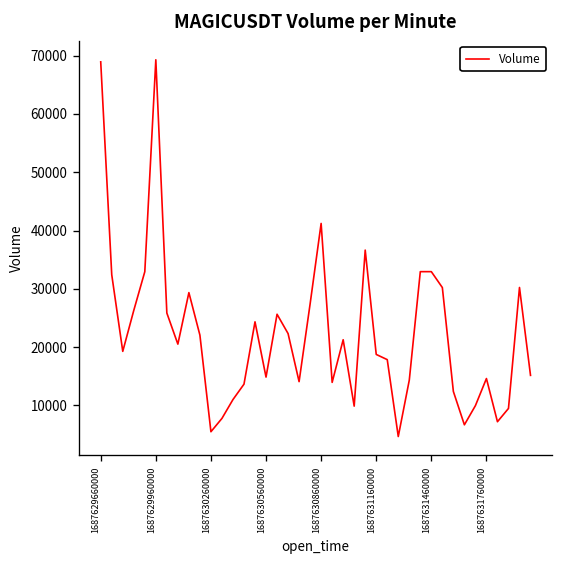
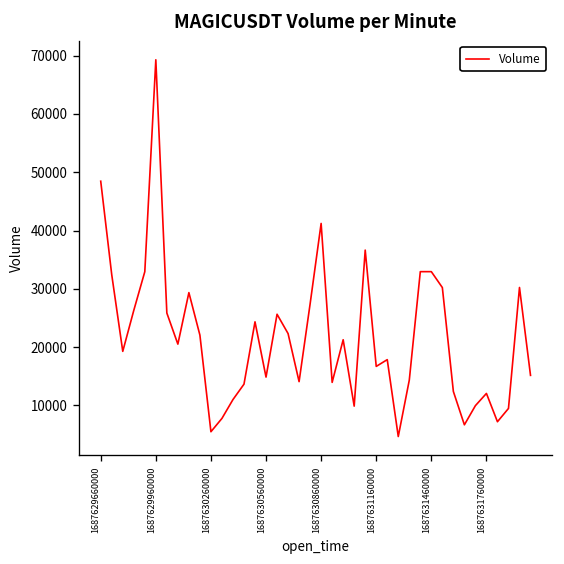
1687629660000: 69000 -> 48000
1687631160000: 19000 -> 17000
1687631760000: 15000 -> 12000
